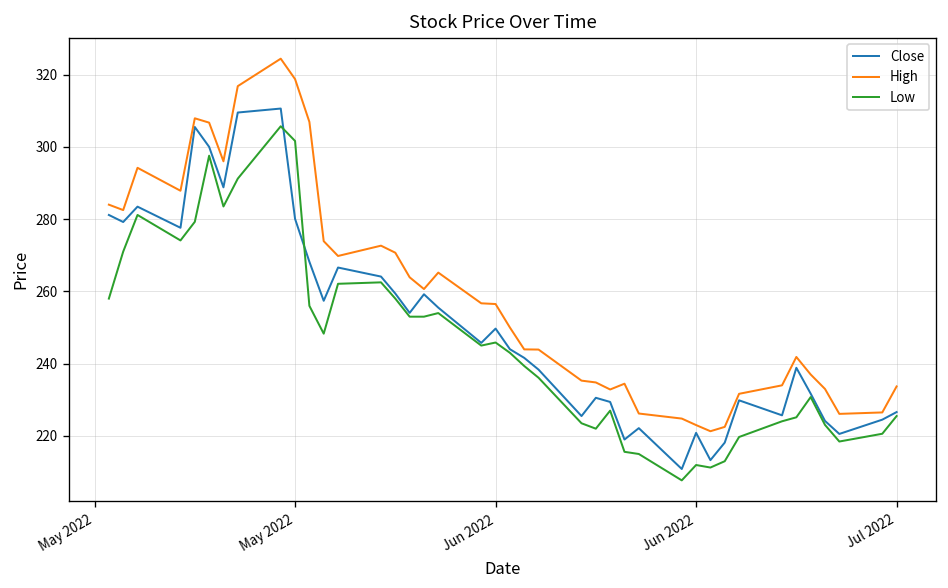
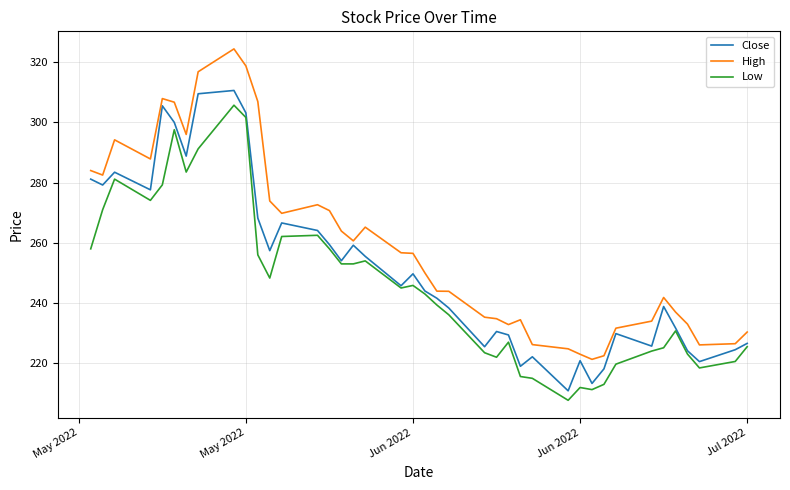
Close, May 2022: 280 -> 303
High, Jul 2022: 234 -> 230
